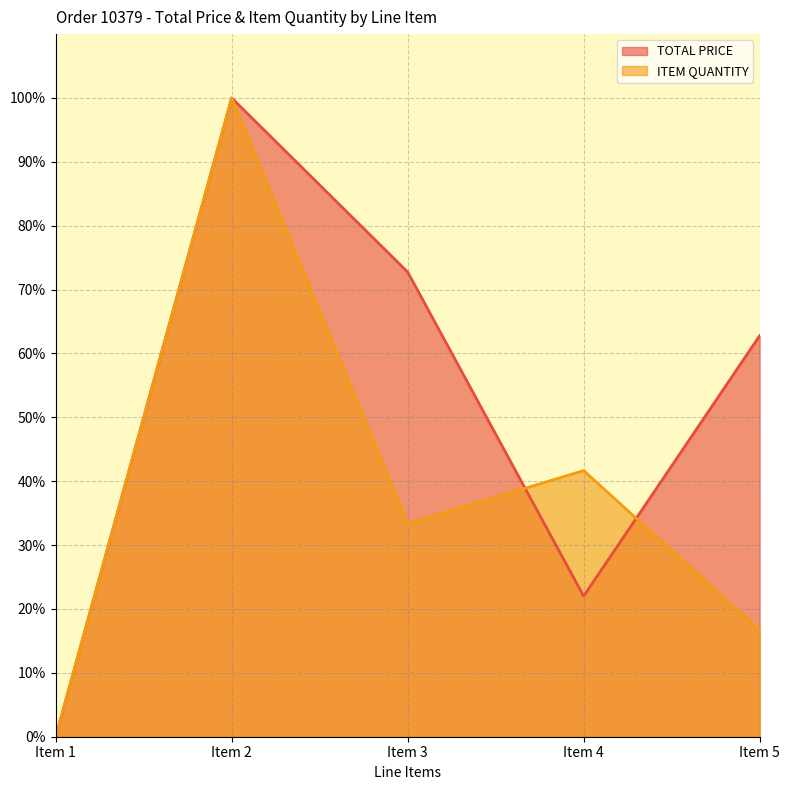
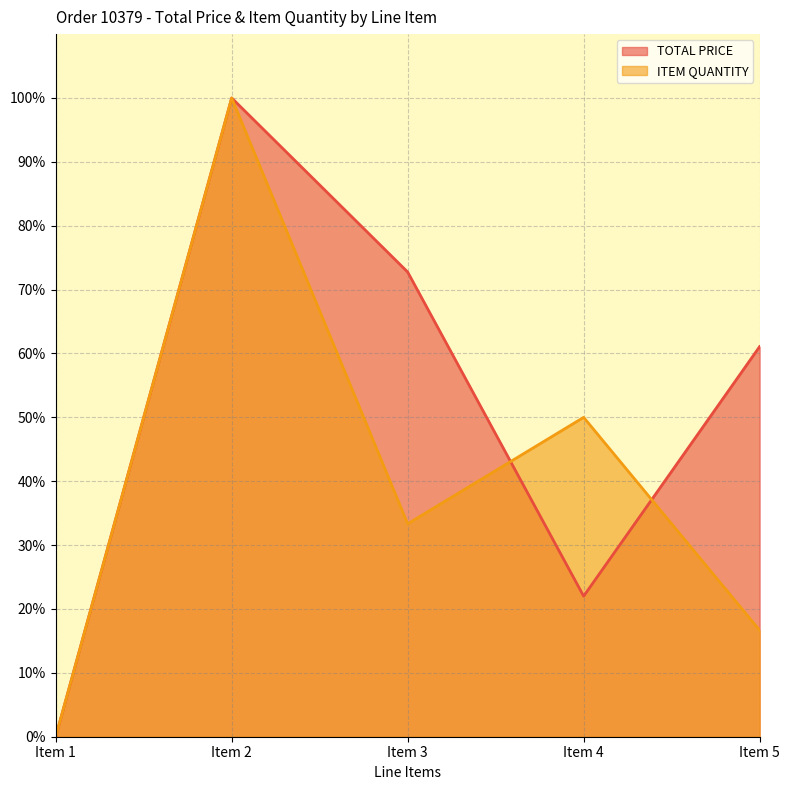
ITEM QUANTITY, Item 4: 42% -> 50%
TOTAL PRICE, Item 5: 63% -> 61%
